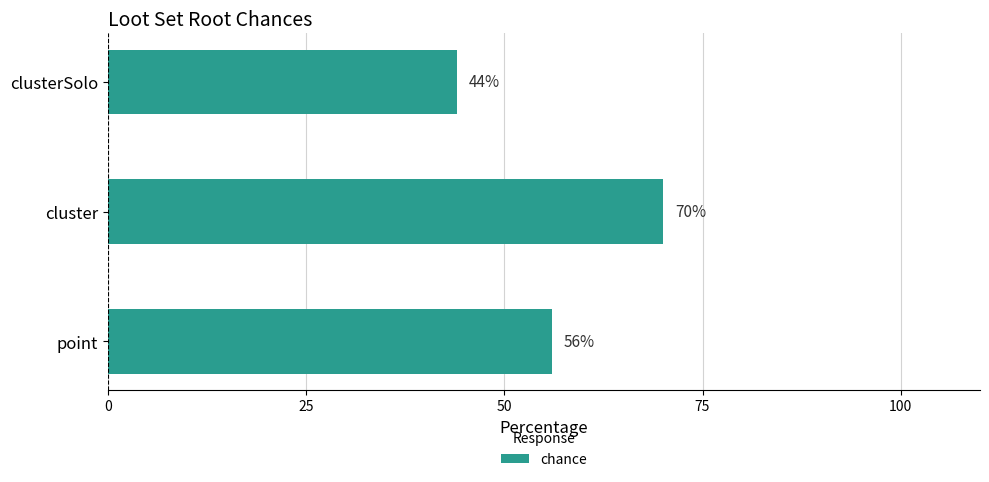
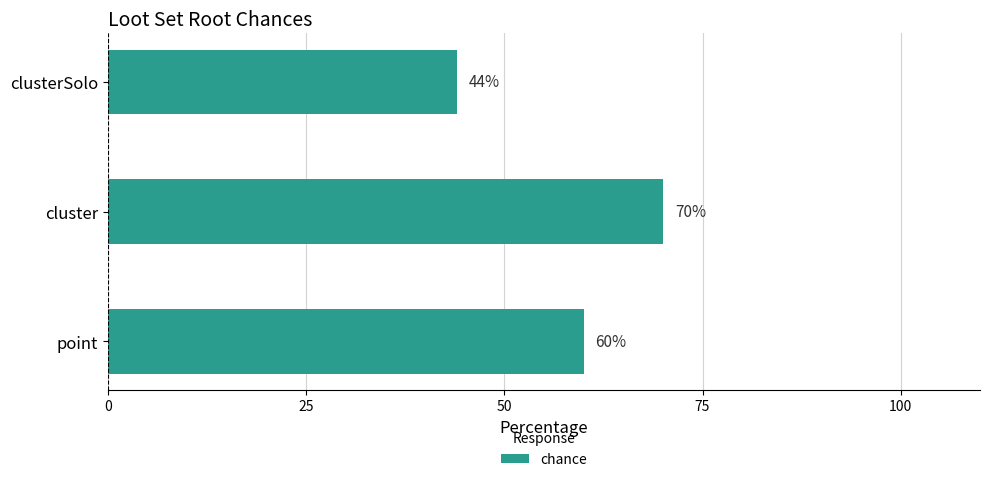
point: 56% -> 60%
